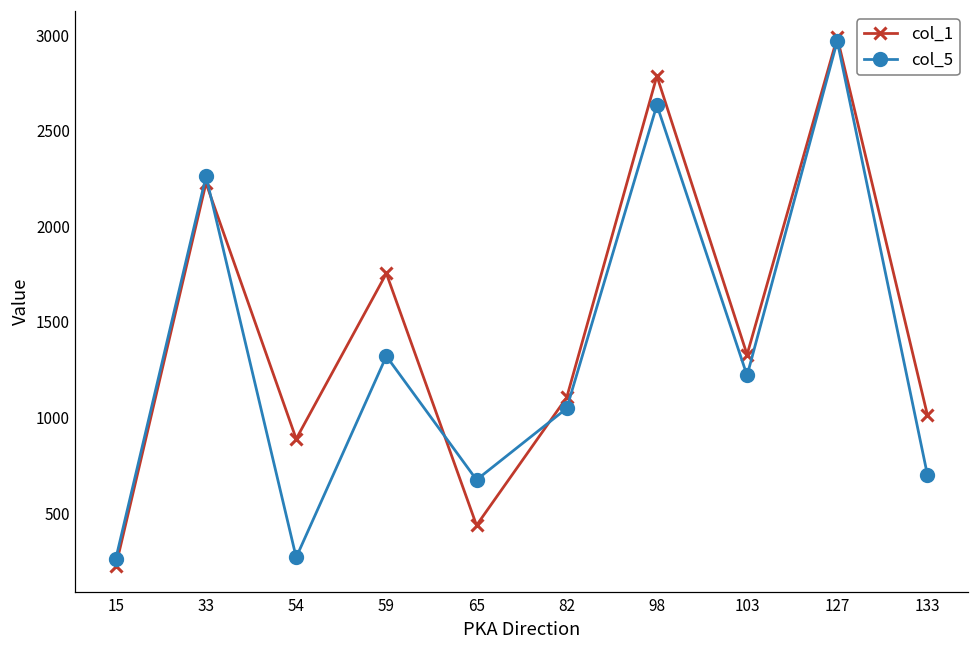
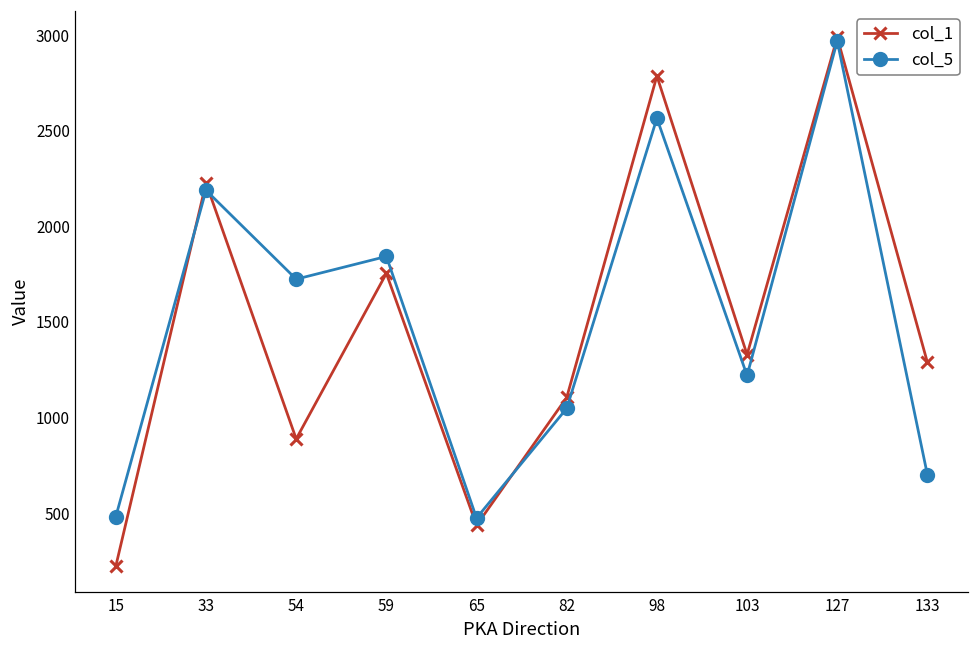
col_5, 15: 260 -> 480
col_5, 33: 2260 -> 2190
col_5, 54: 270 -> 1720
col_5, 59: 1320 -> 1840
col_5, 65: 670 -> 470
col_5, 98: 2640 -> 2570
col_1, 133: 1010 -> 1290
